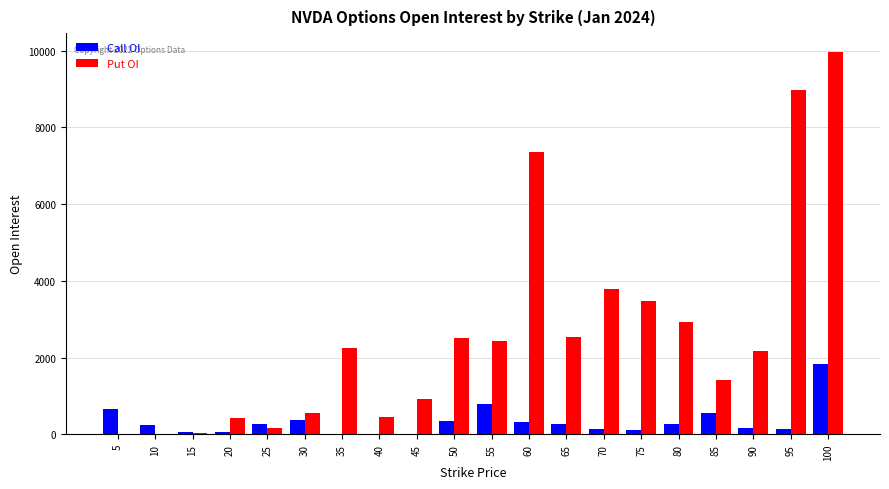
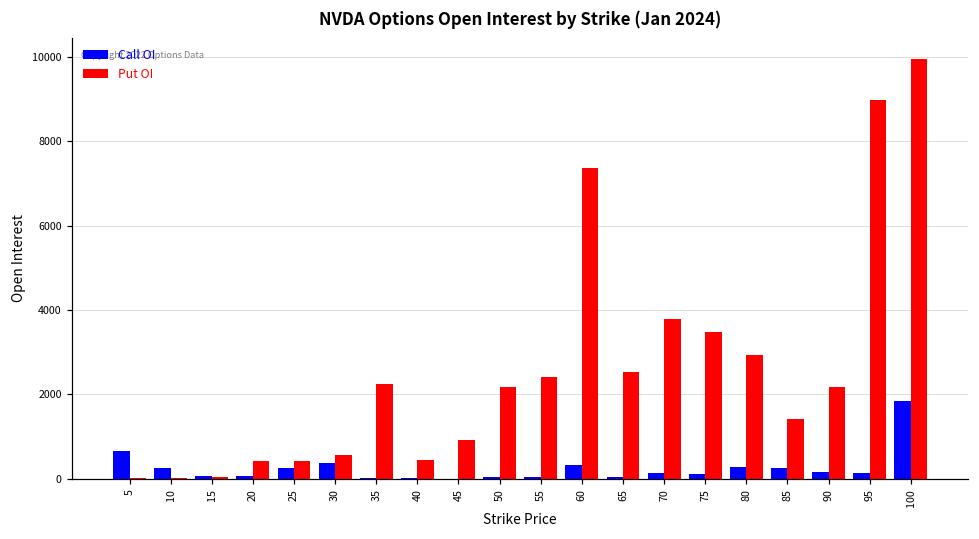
Put OI, 25: 200 -> 400
Call OI, 50: 300 -> 0
Put OI, 50: 2500 -> 2200
Call OI, 55: 800 -> 0
Call OI, 65: 300 -> 0
Call OI, 85: 600 -> 300
